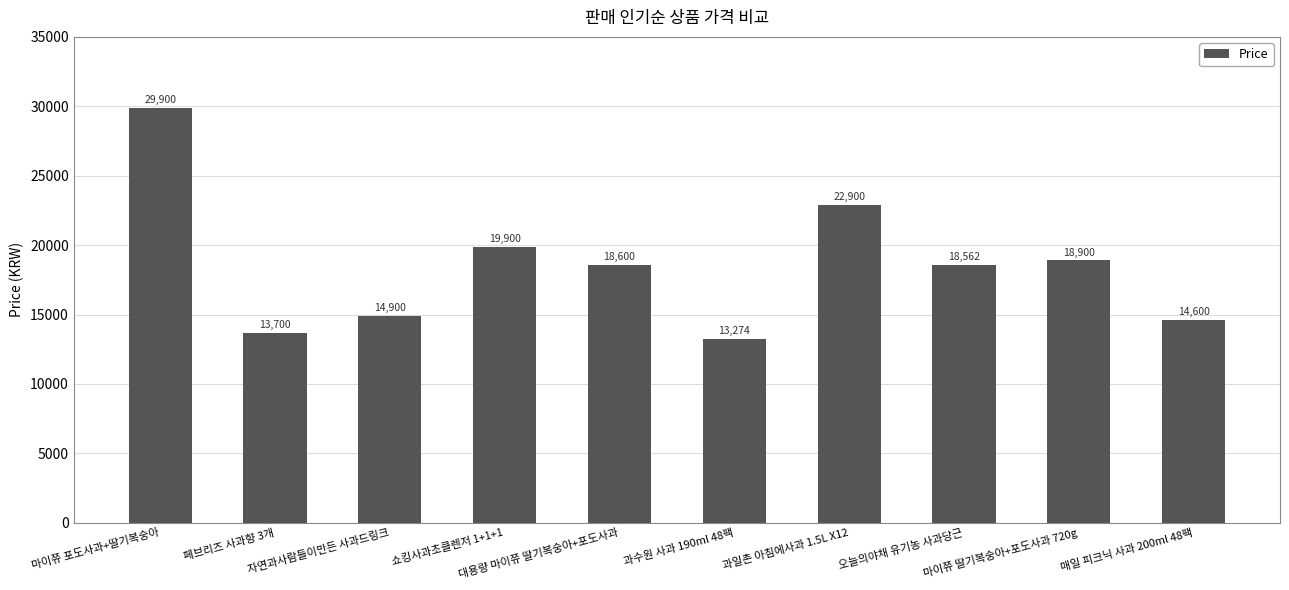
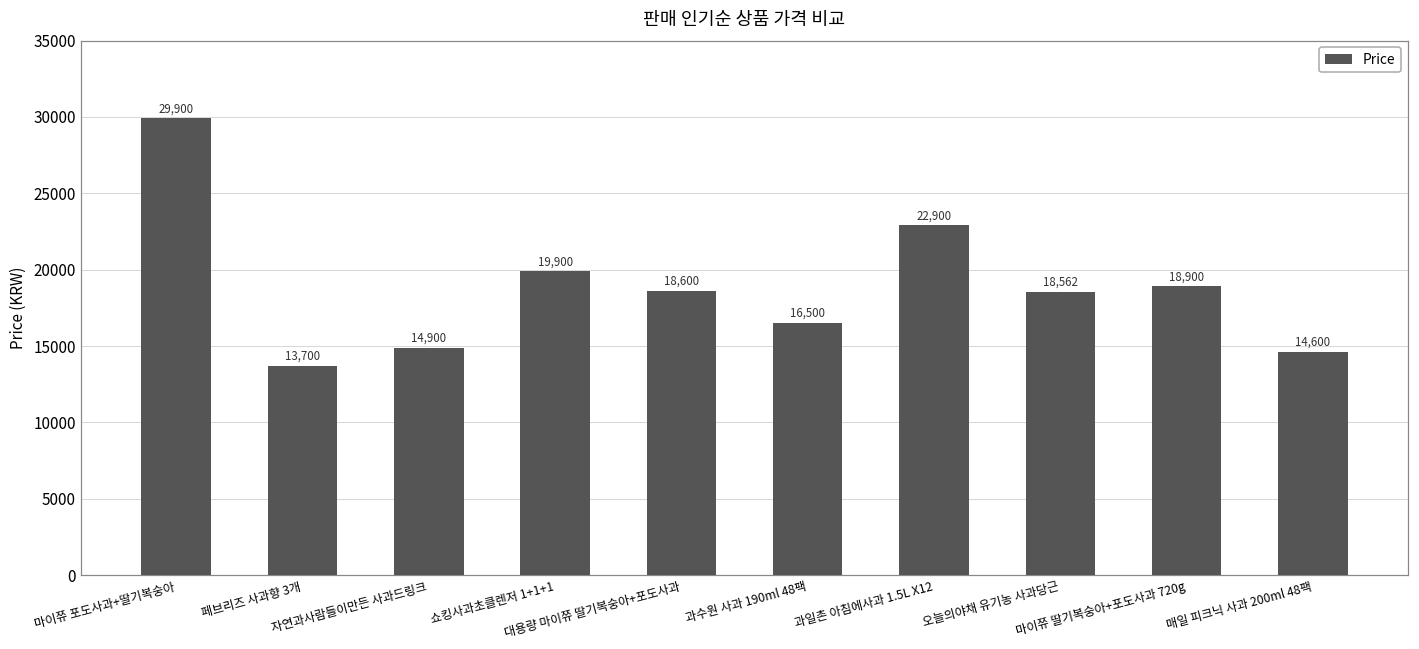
과수원 사과 190ml 48팩: 13,274 -> 16,500
